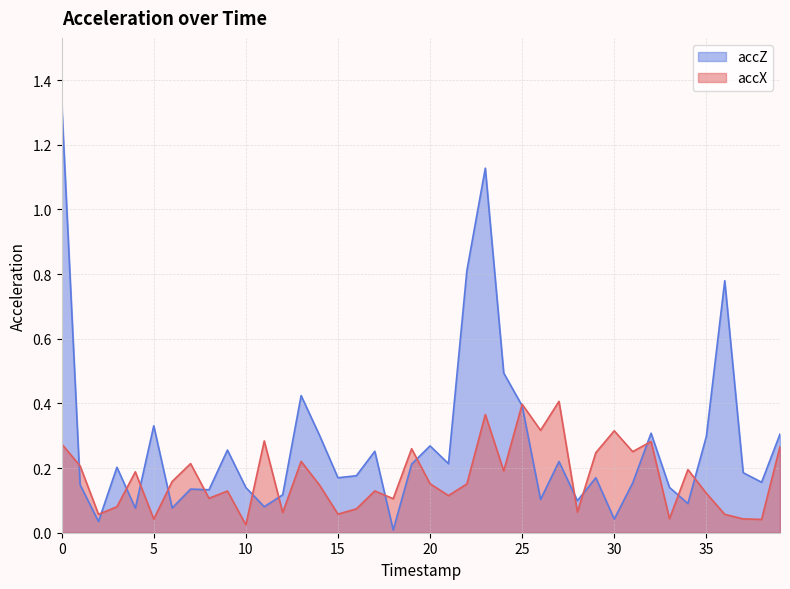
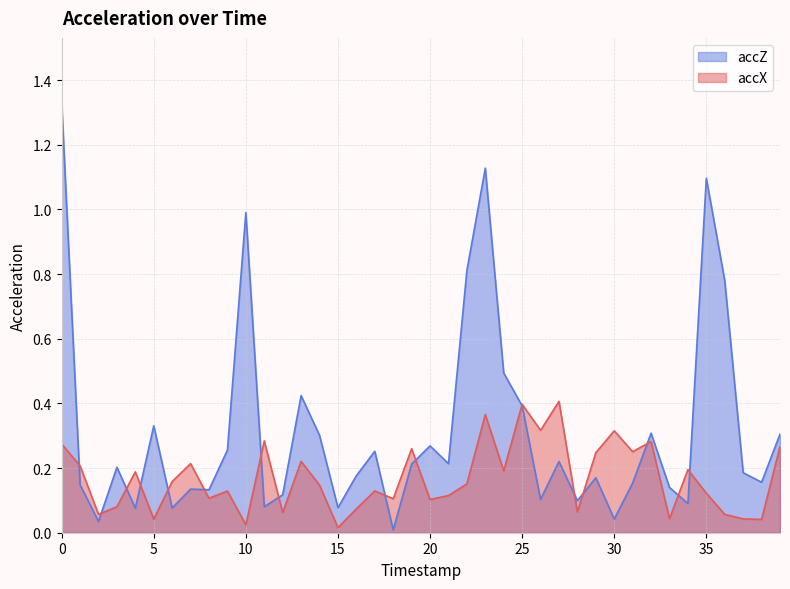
accZ, 10: 0.14 -> 0.99
accZ, 15: 0.17 -> 0.08
accX, 15: 0.06 -> 0.02
accX, 20: 0.15 -> 0.10
accZ, 35: 0.30 -> 1.10
